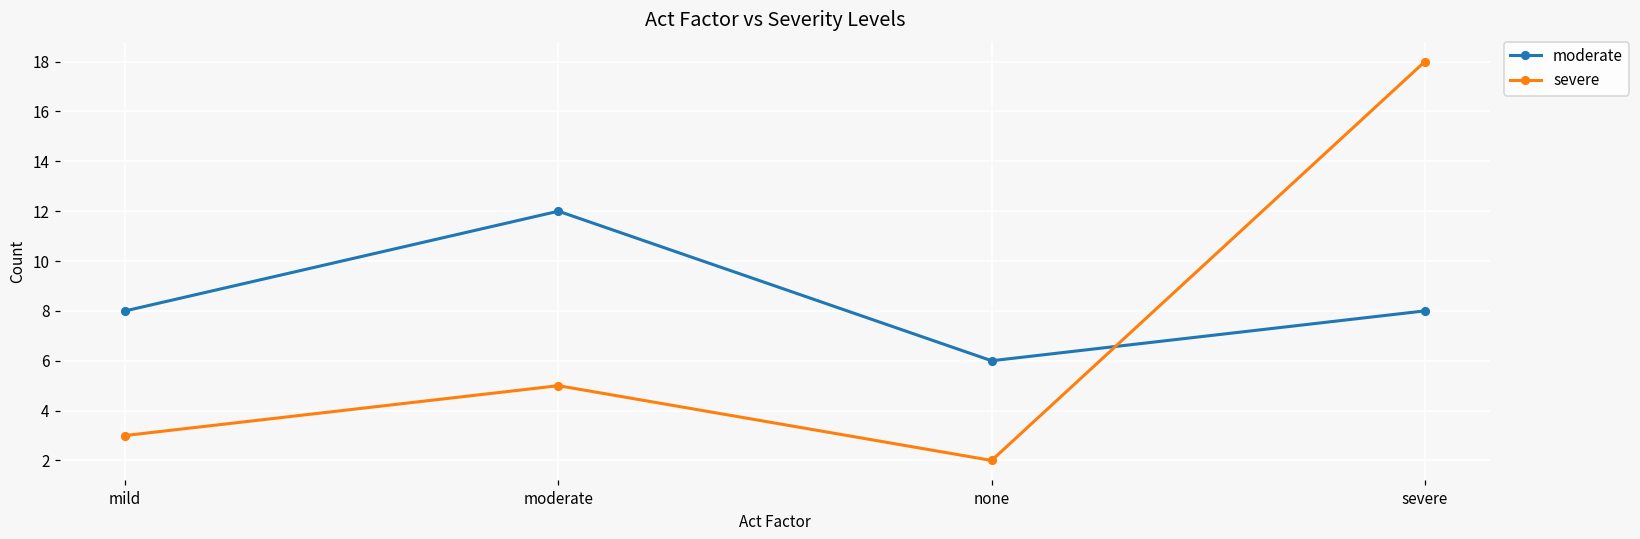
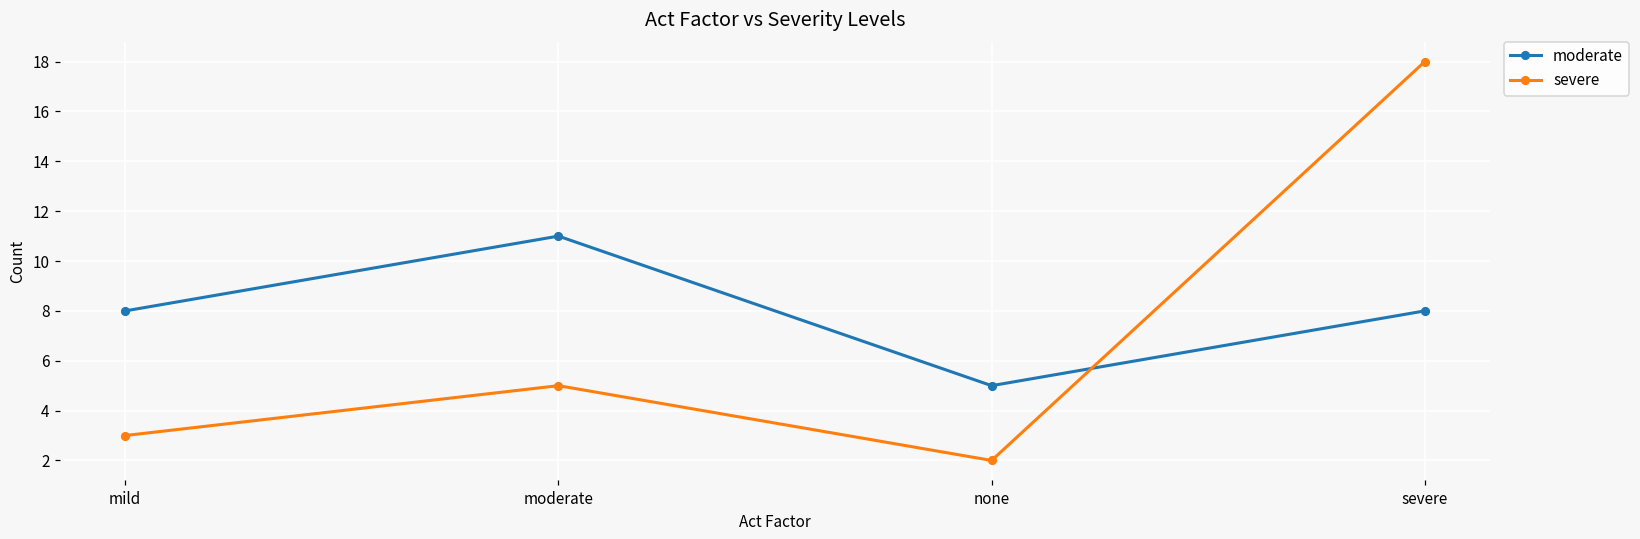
moderate, moderate: 12 -> 11
moderate, none: 6 -> 5
